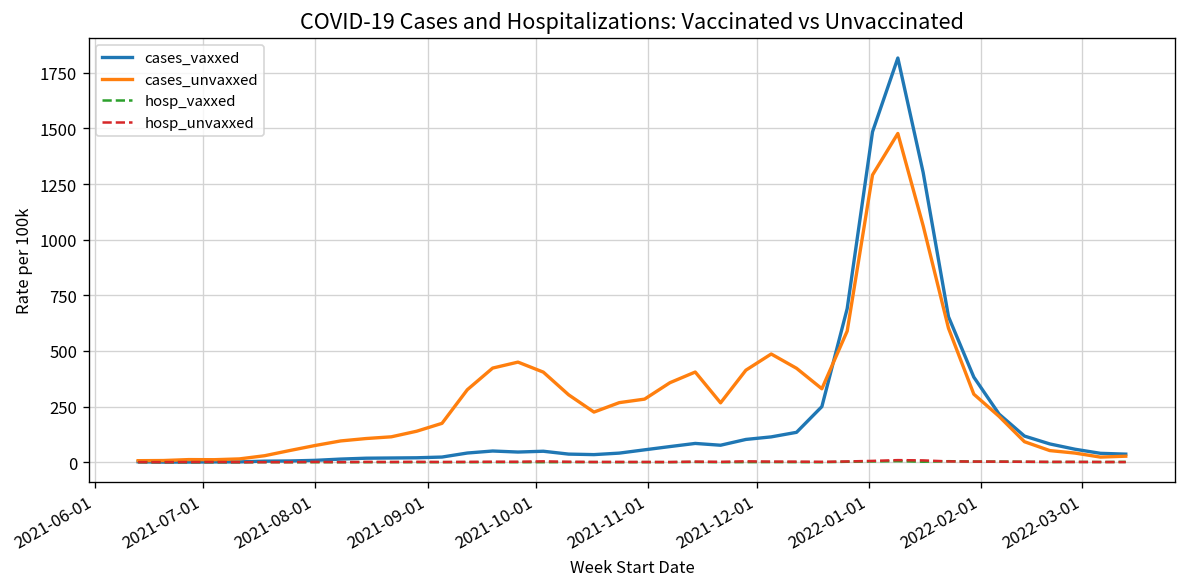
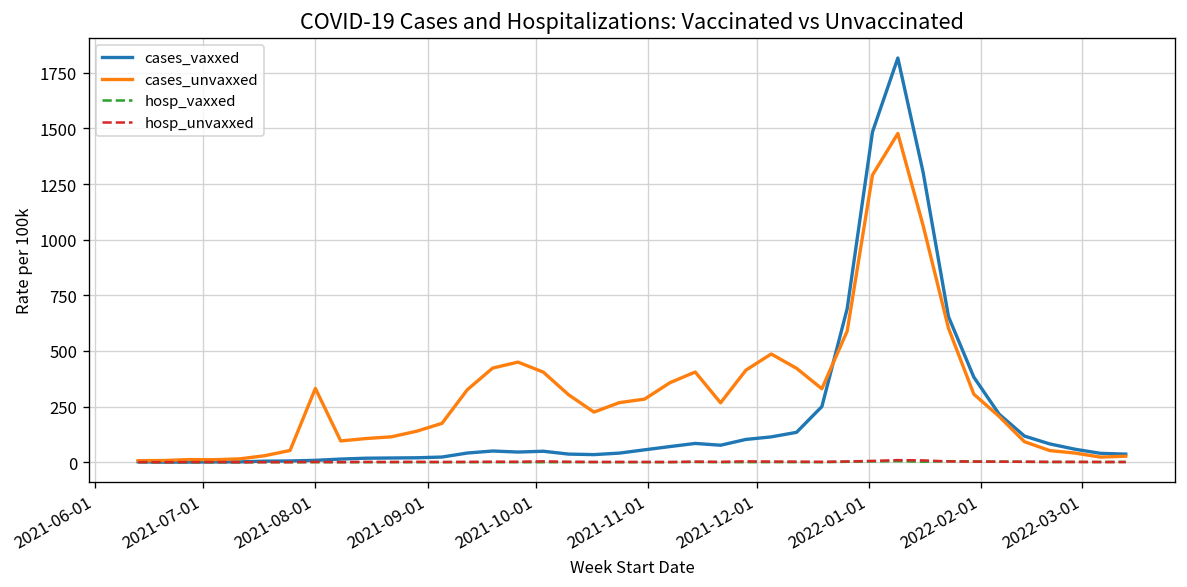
cases_unvaxxed, 2021-08-01: 80 -> 330
